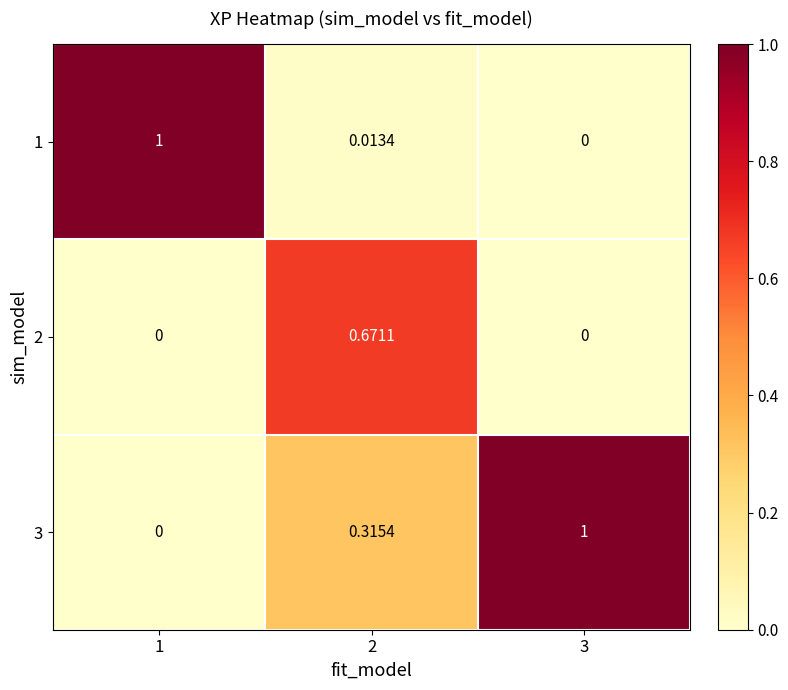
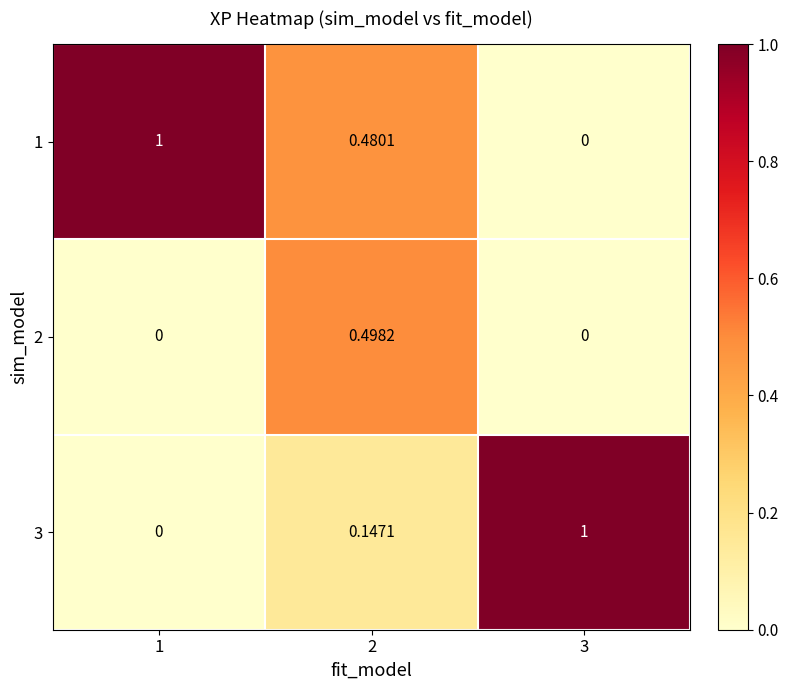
1, 2: 0.0134 -> 0.4801
2, 2: 0.6711 -> 0.4982
3, 2: 0.3154 -> 0.1471
